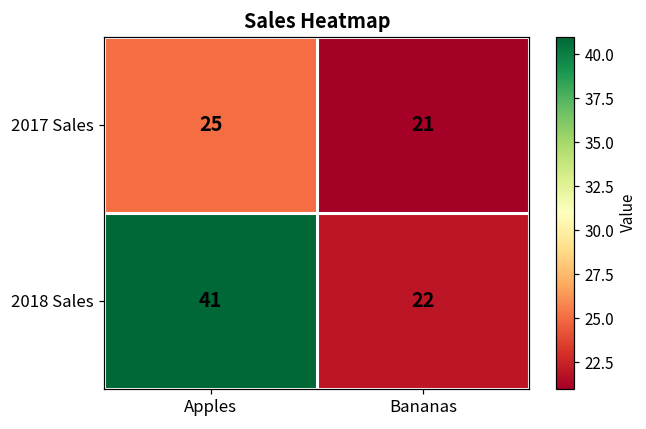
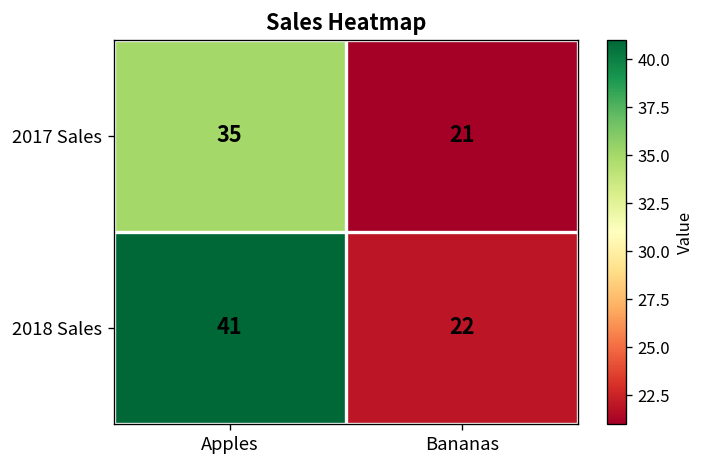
2017 Sales, Apples: 25 -> 35
